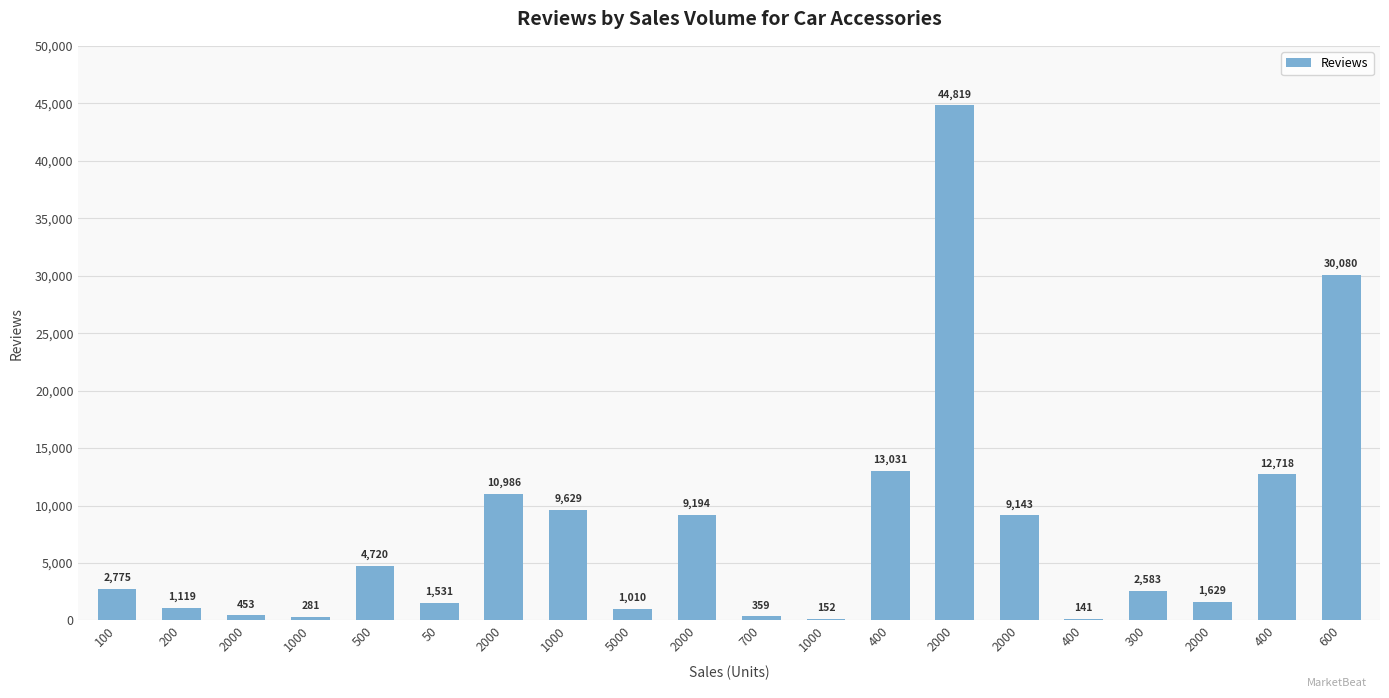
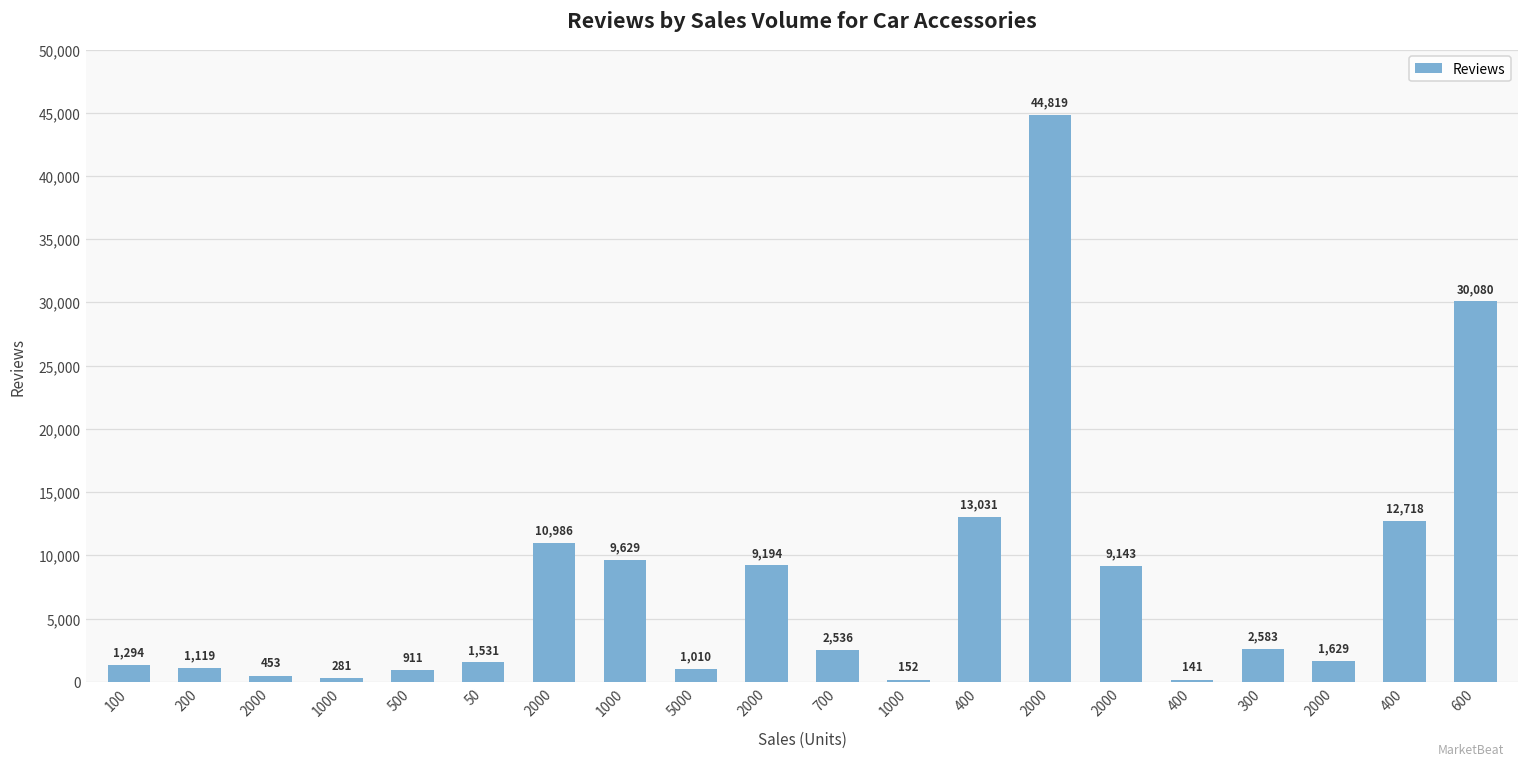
100: 2,775 -> 1,294
500: 4,720 -> 911
700: 359 -> 2,536
